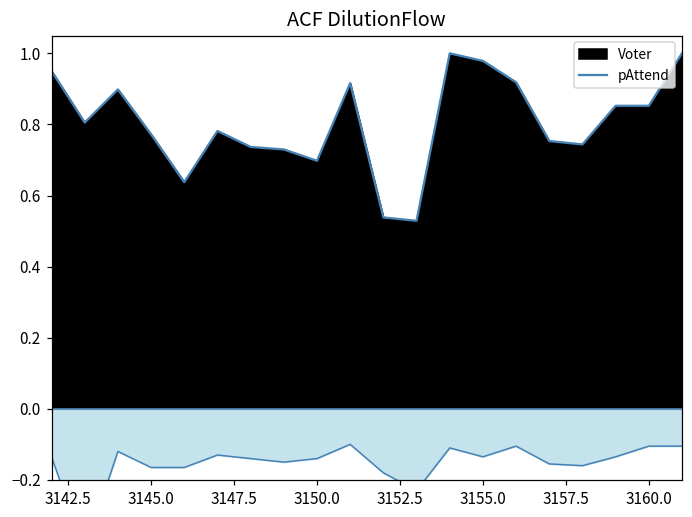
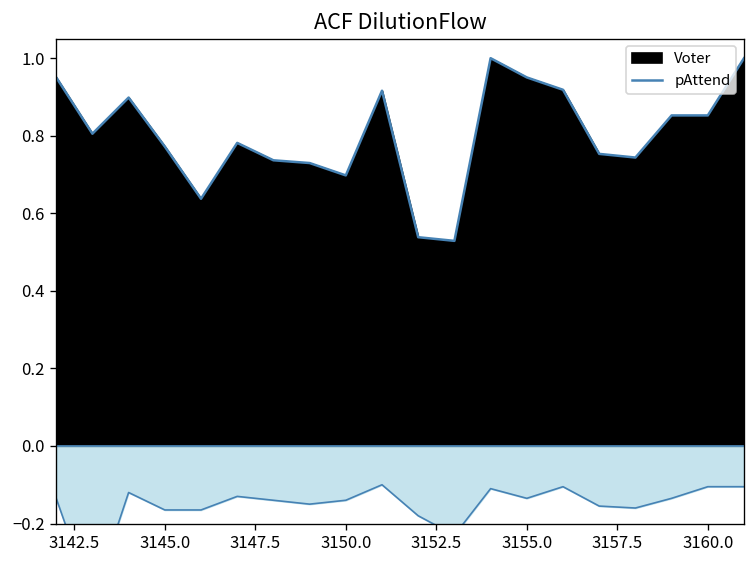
Voter, 3155.0: 0.98 -> 0.95
